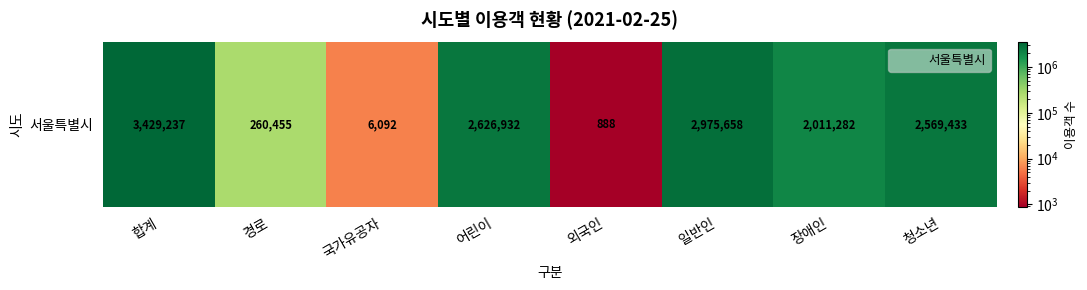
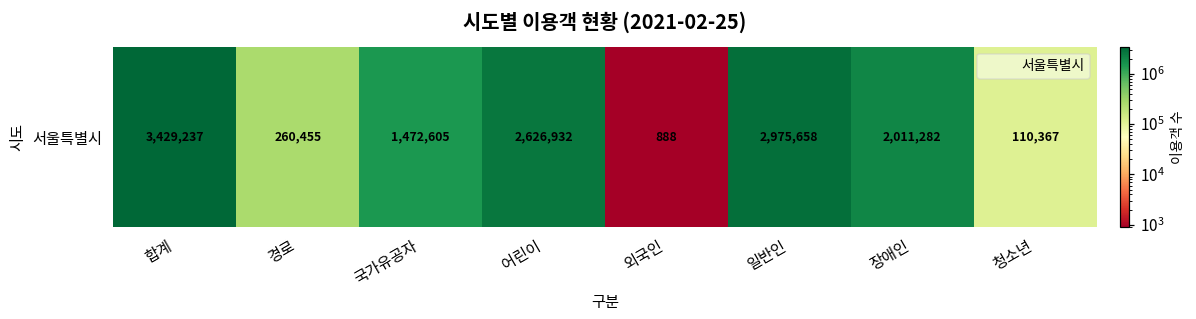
서울특별시, 국가유공자: 6,092 -> 1,472,605
서울특별시, 청소년: 2,569,433 -> 110,367
